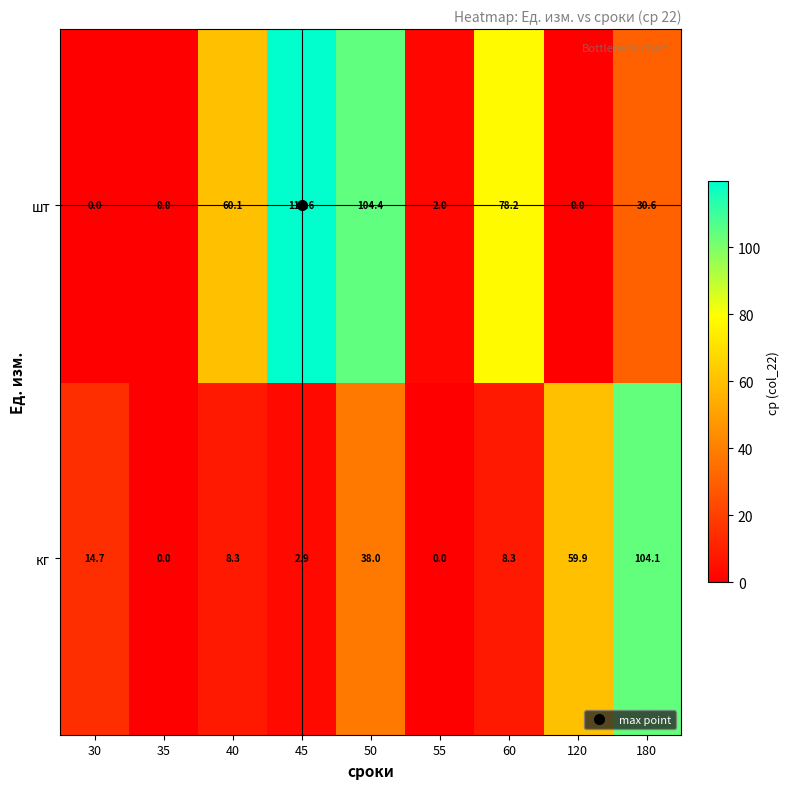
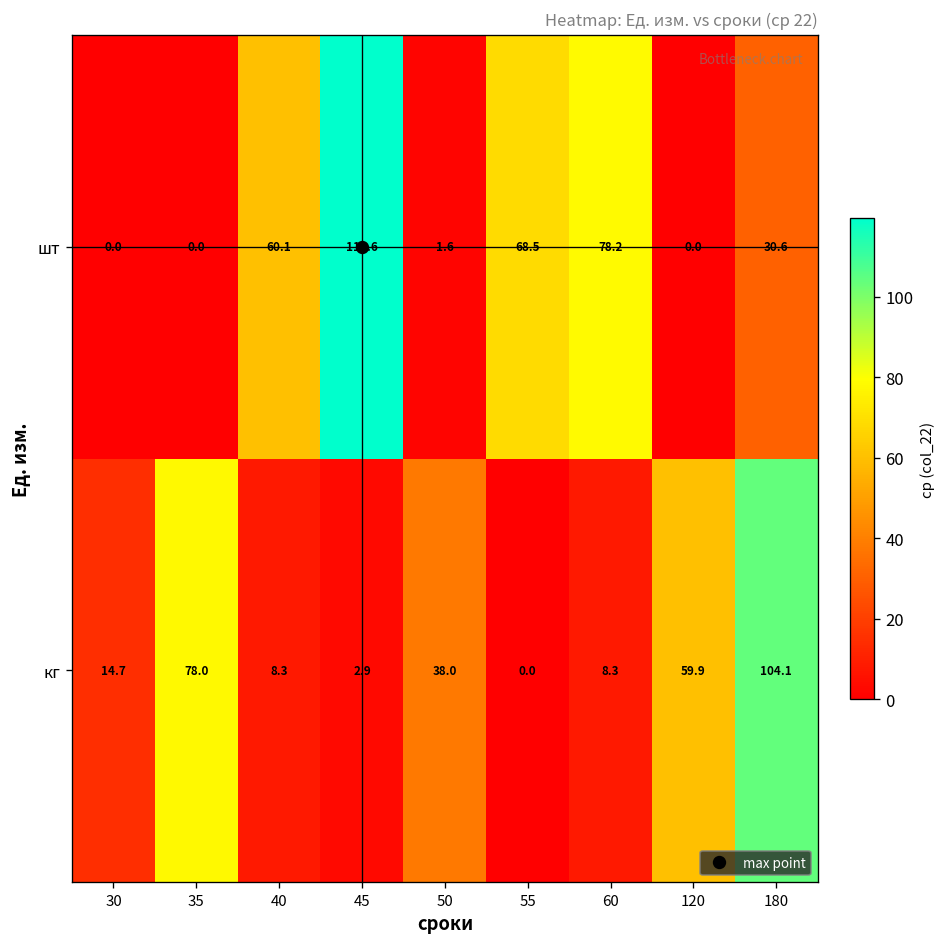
шт, 50: 104.4 -> 1.6
шт, 55: 2.0 -> 68.5
кг, 35: 0.0 -> 78.0
